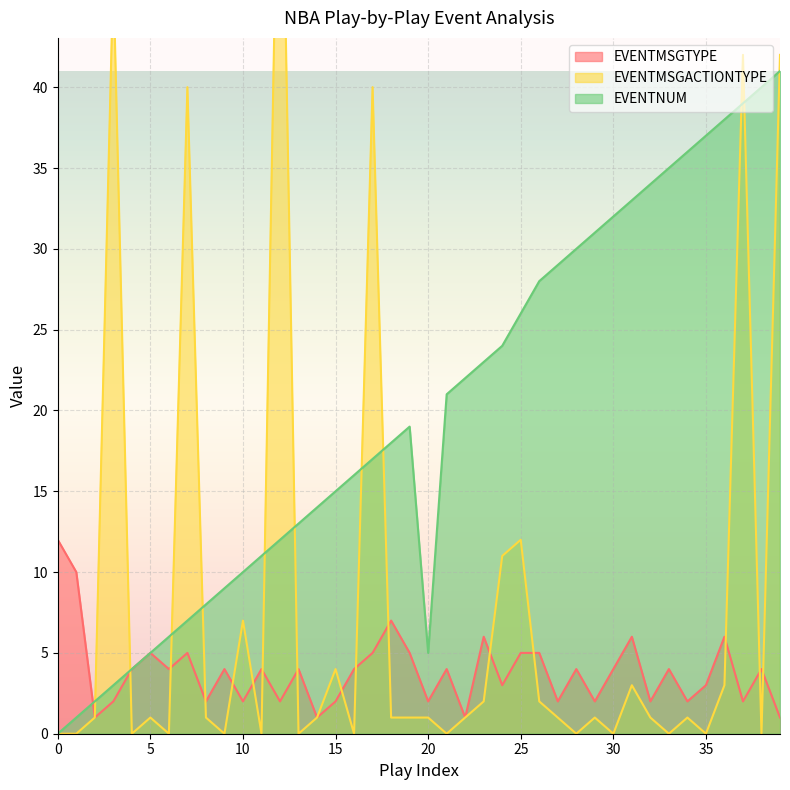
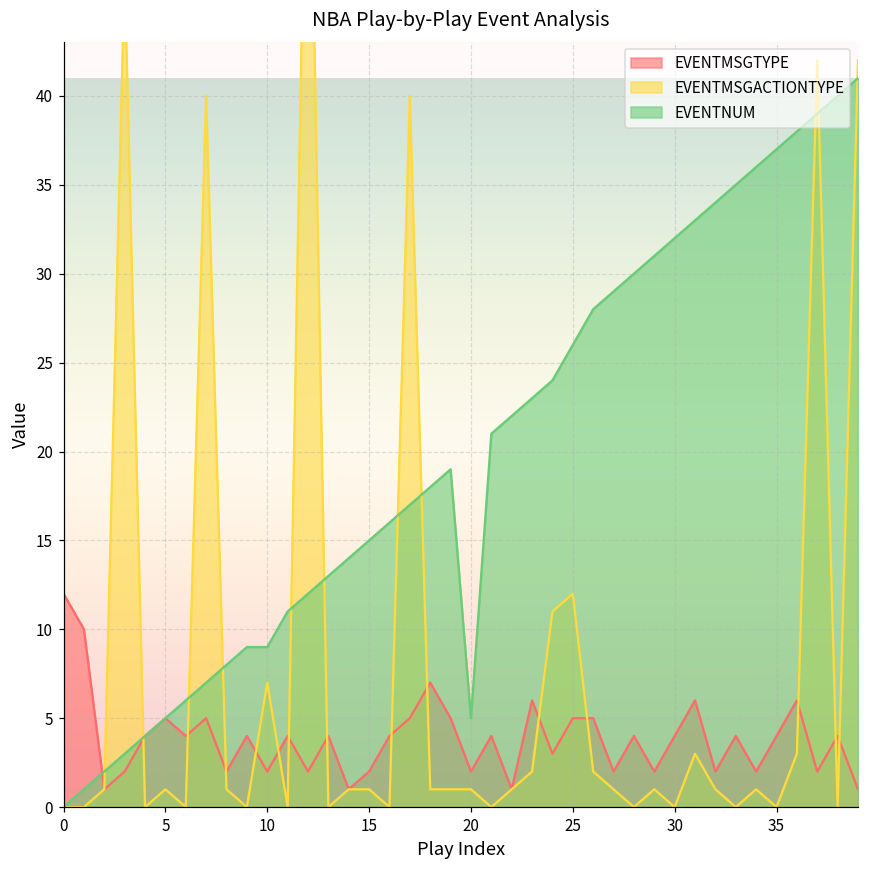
EVENTNUM, 10: 10 -> 9
EVENTMSGACTIONTYPE, 15: 4 -> 1
EVENTMSGTYPE, 35: 3 -> 4
